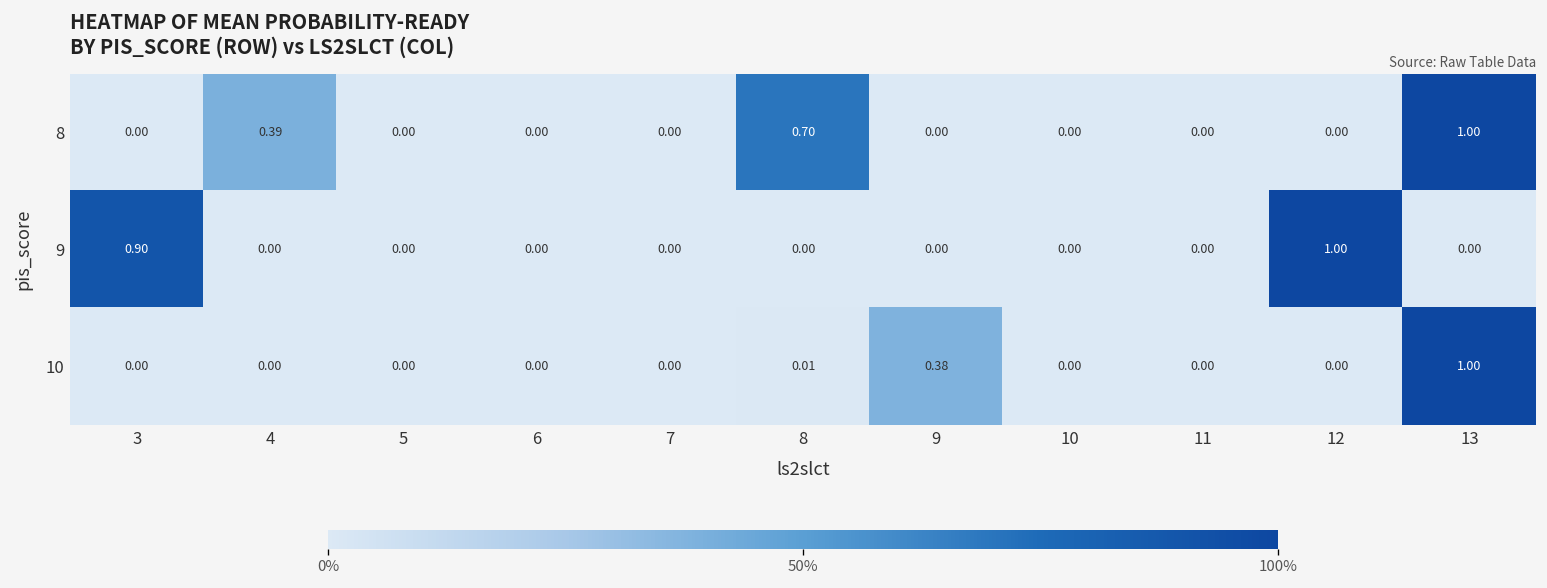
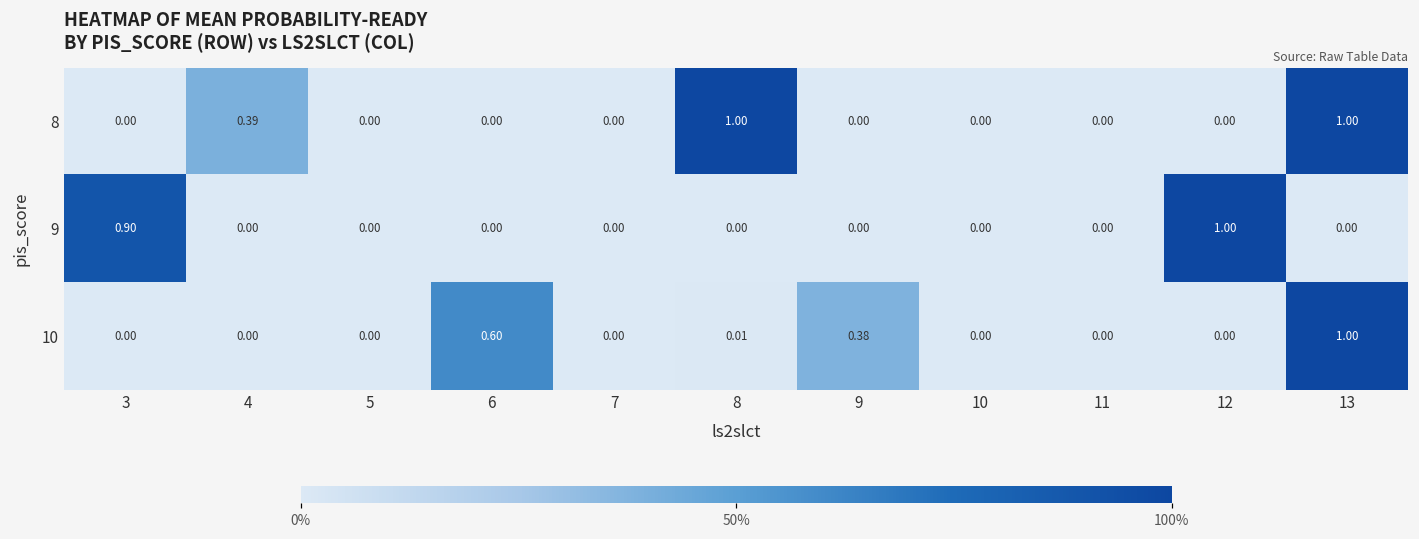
8, 8: 0.70 -> 1.00
10, 6: 0.00 -> 0.60
